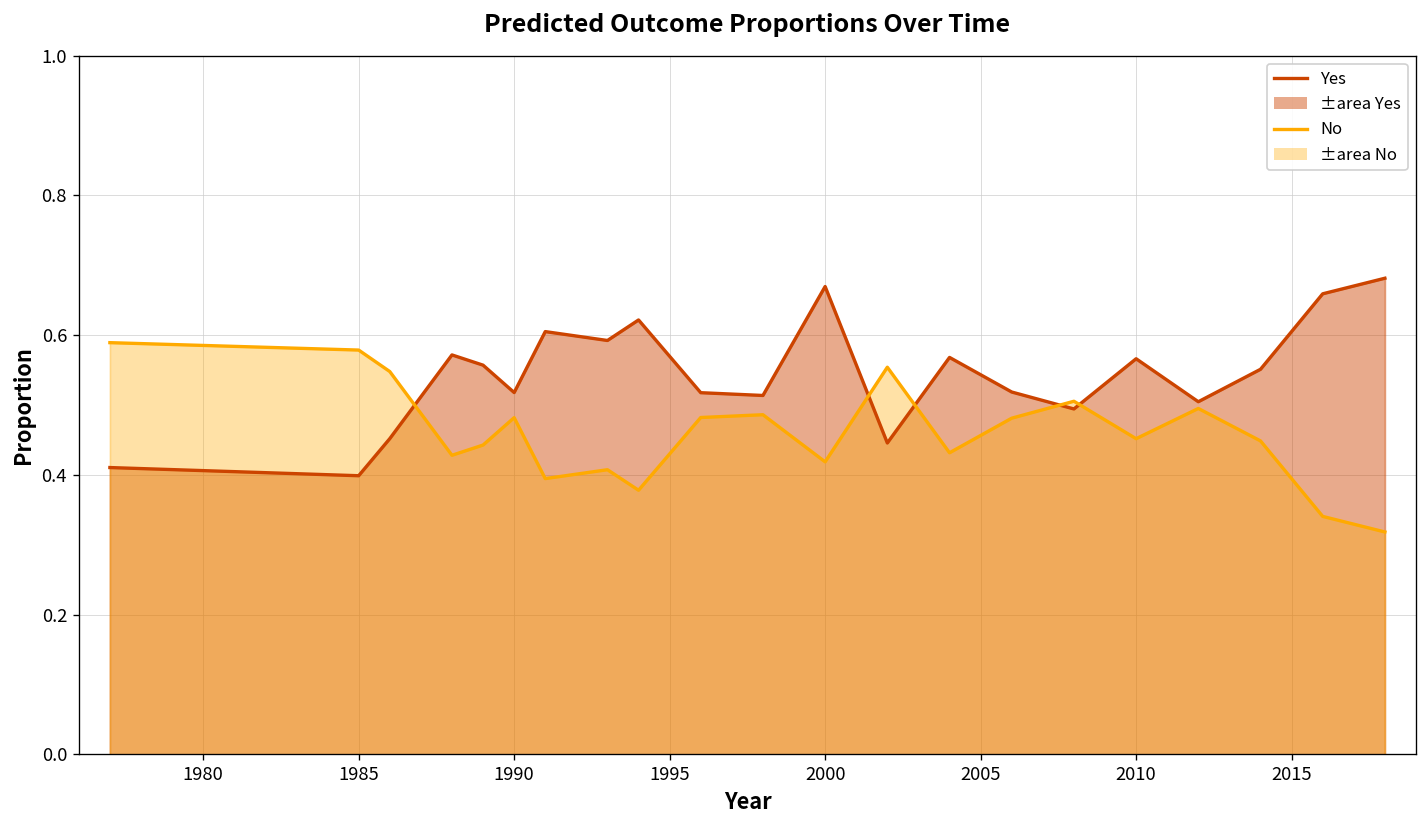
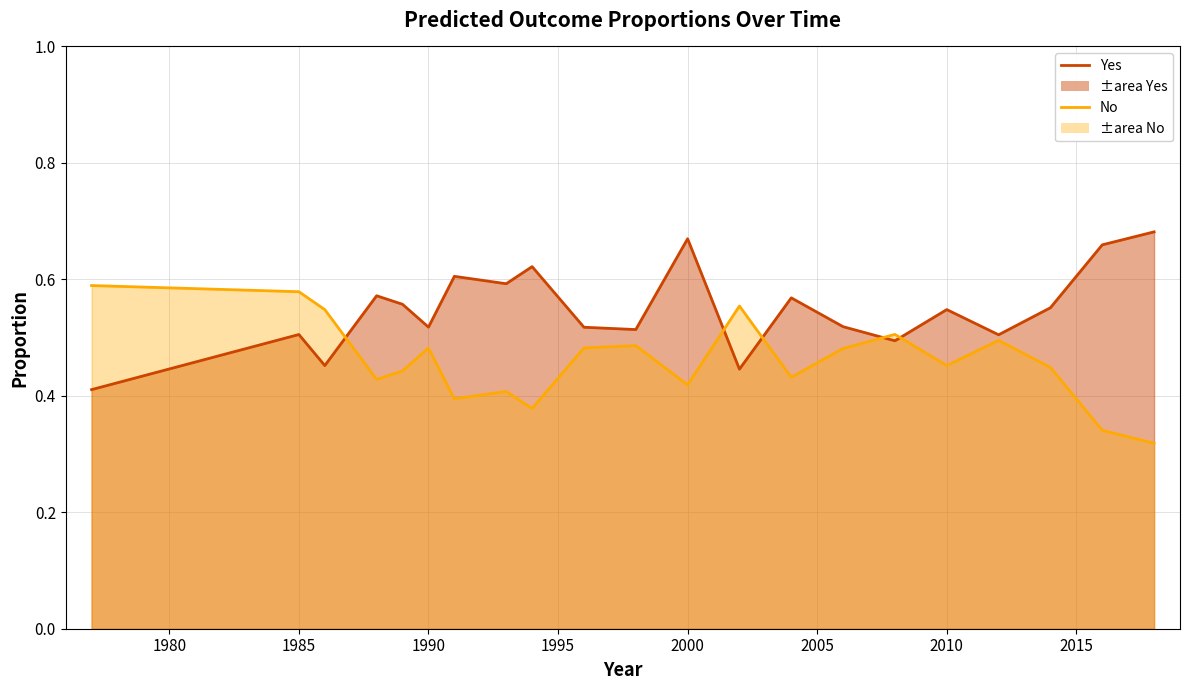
Yes, 1985: 0.40 -> 0.51
Yes, 2010: 0.57 -> 0.55
